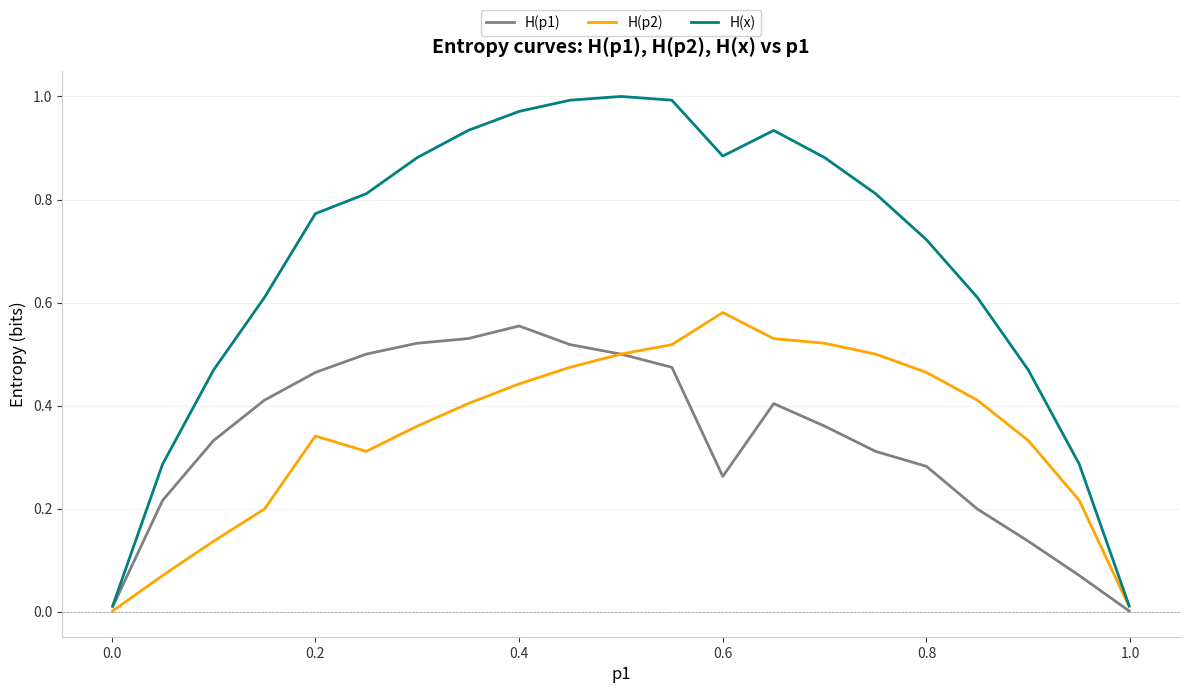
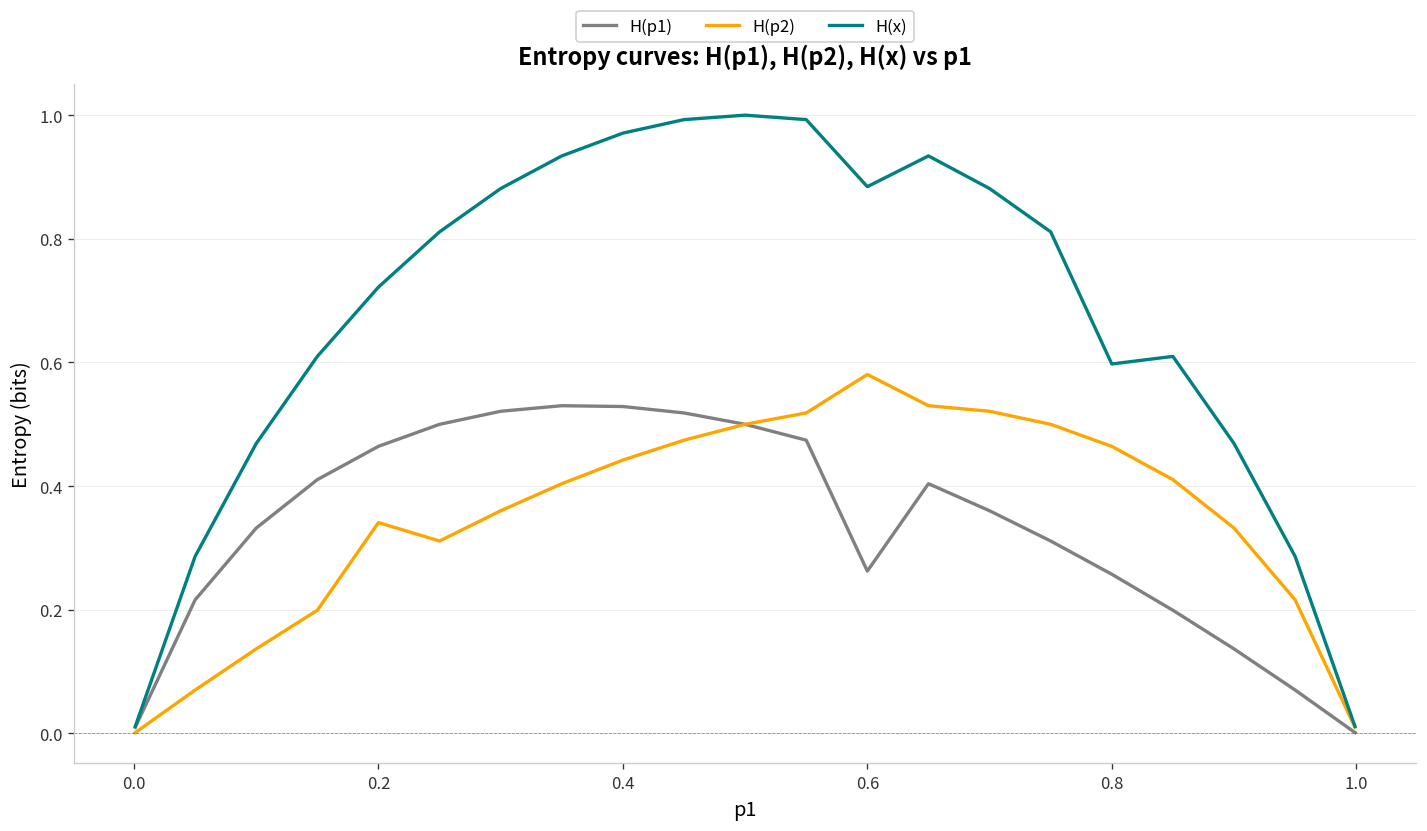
H(x), 0.2: 0.77 -> 0.72
H(p1), 0.4: 0.55 -> 0.53
H(p1), 0.8: 0.28 -> 0.26
H(x), 0.8: 0.72 -> 0.60
